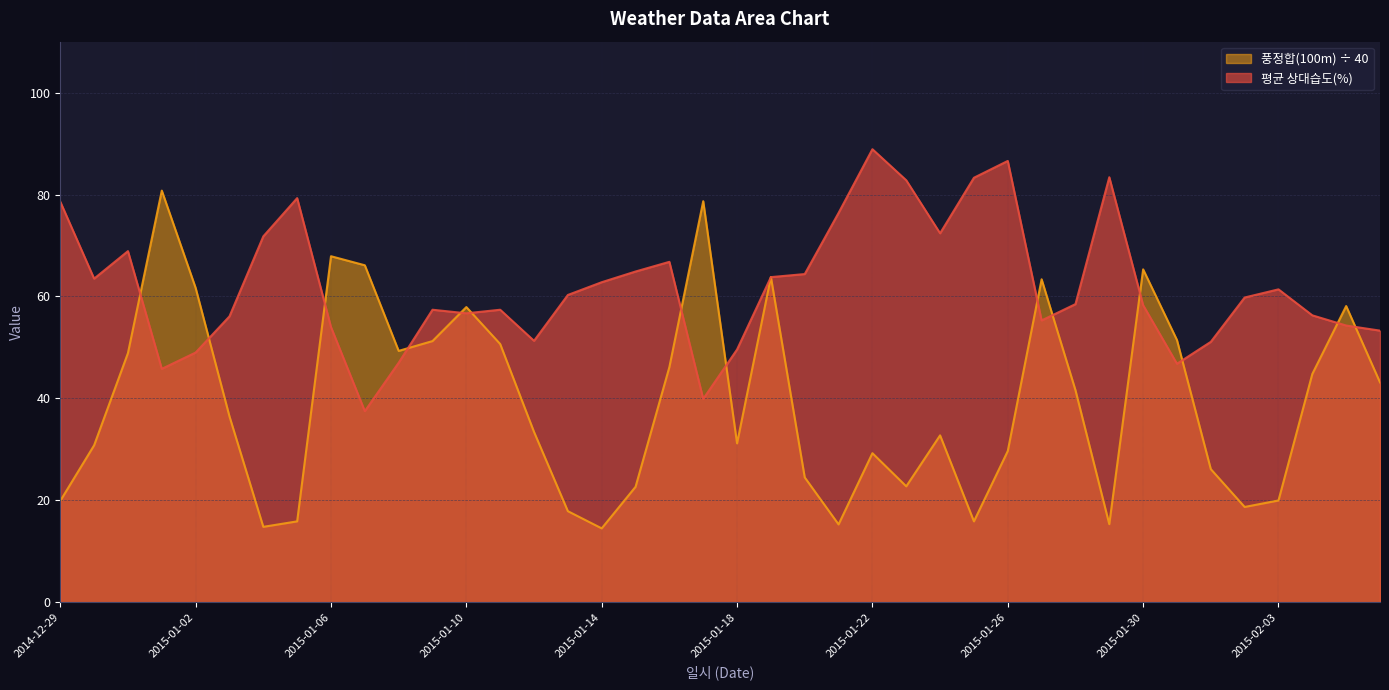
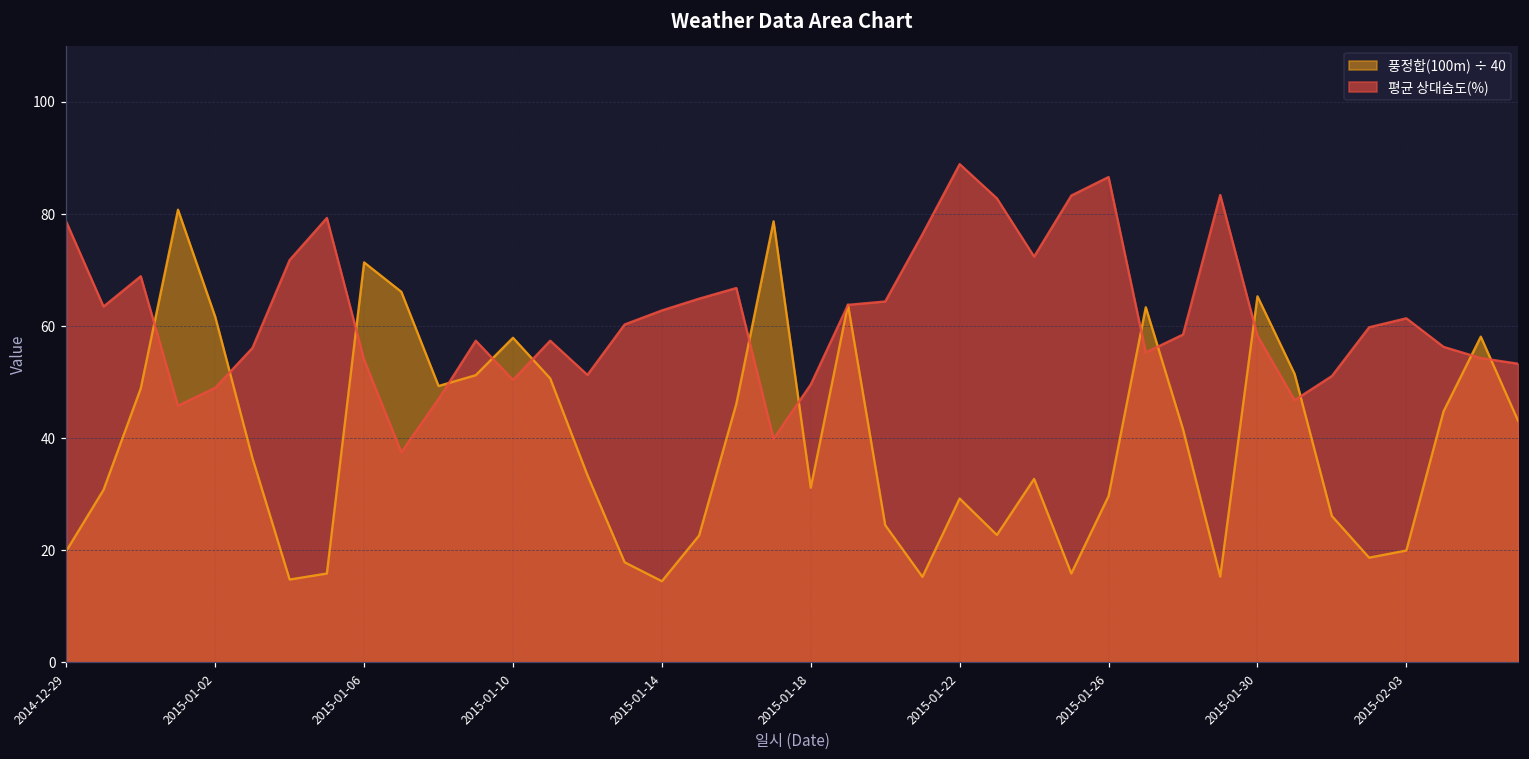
풍정합(100m) ÷ 40, 2015-01-06: 68 -> 71
평균 상대습도(%), 2015-01-10: 57 -> 50
